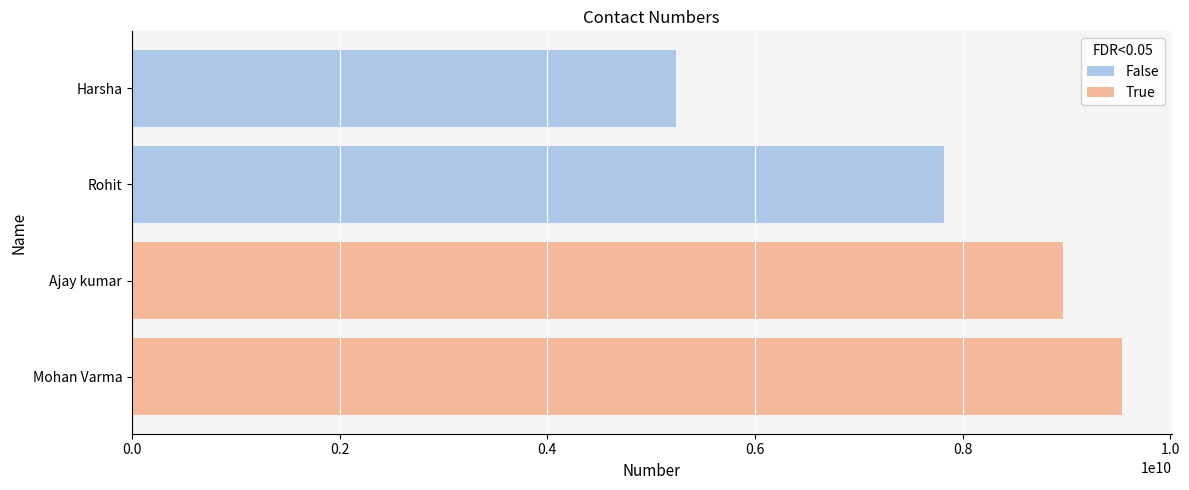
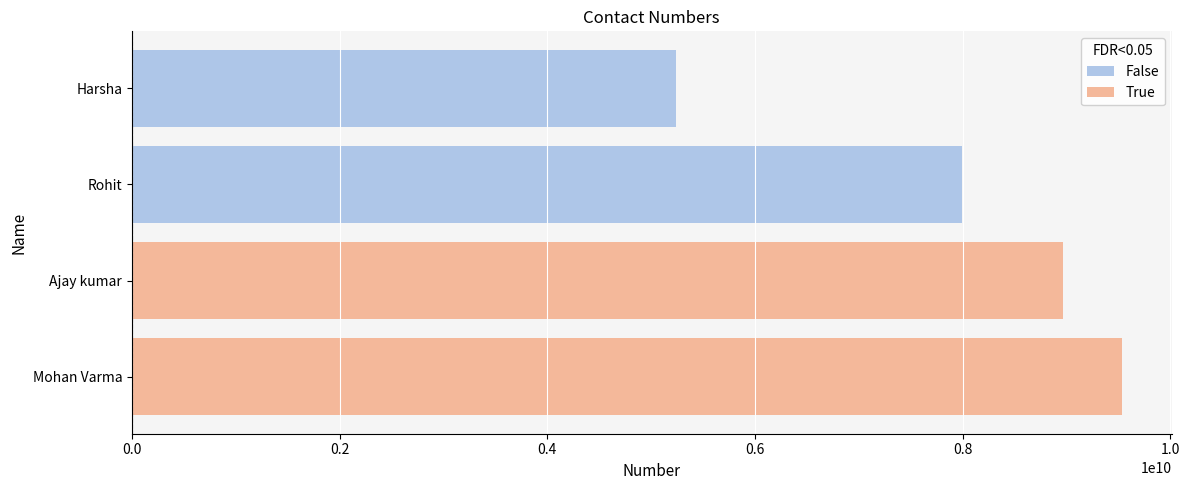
Rohit: 7830000000 -> 7990000000
